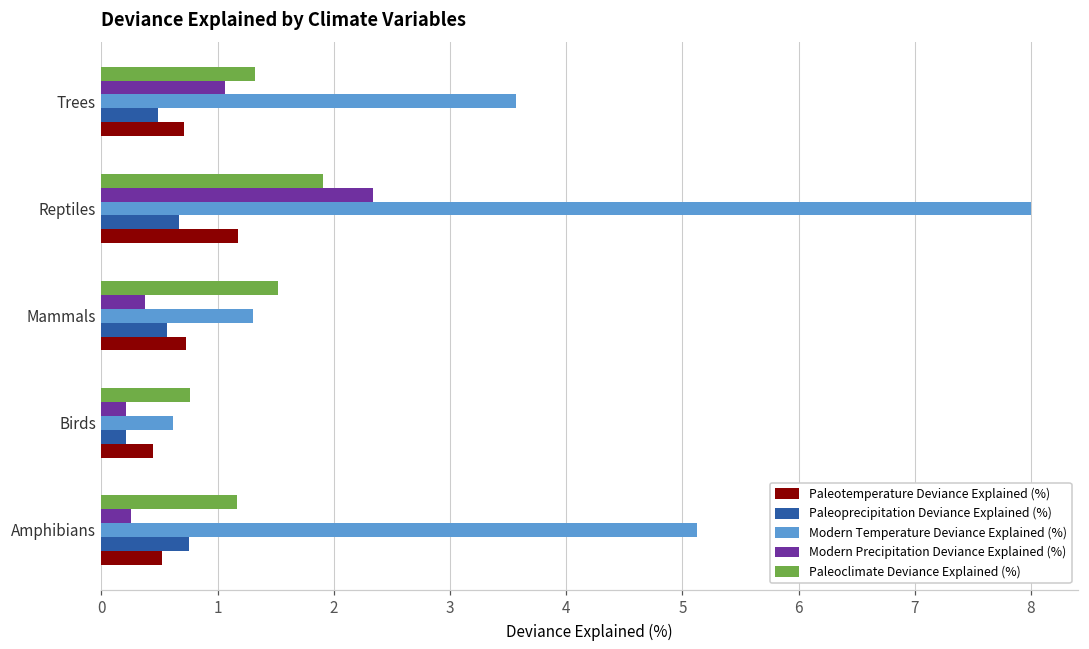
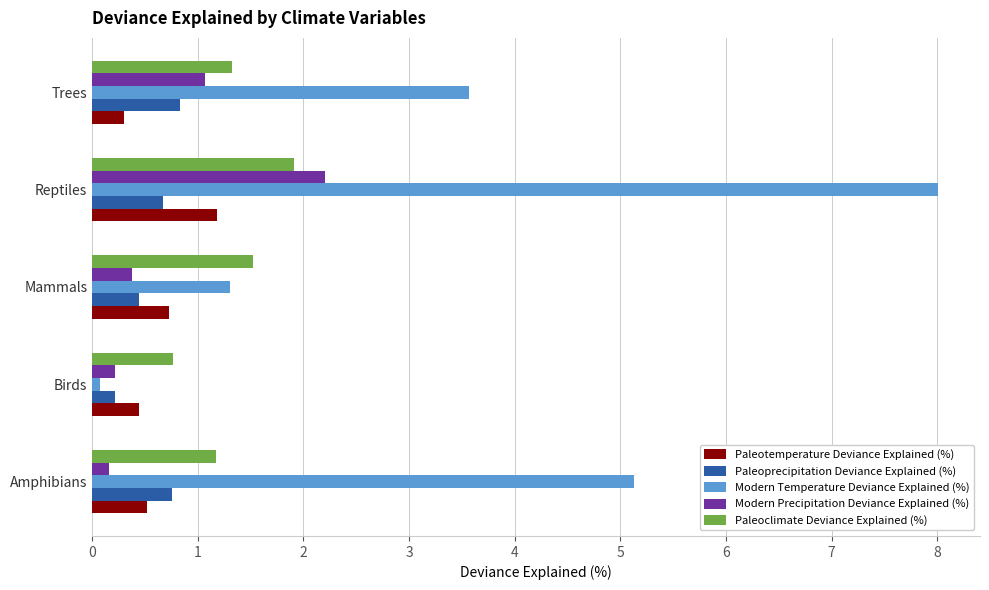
Paleoprecipitation Deviance Explained (%), Trees: 0.48 -> 0.83
Paleotemperature Deviance Explained (%), Trees: 0.71 -> 0.30
Modern Precipitation Deviance Explained (%), Reptiles: 2.33 -> 2.21
Paleoprecipitation Deviance Explained (%), Mammals: 0.57 -> 0.44
Modern Temperature Deviance Explained (%), Birds: 0.62 -> 0.07
Modern Precipitation Deviance Explained (%), Amphibians: 0.25 -> 0.16
